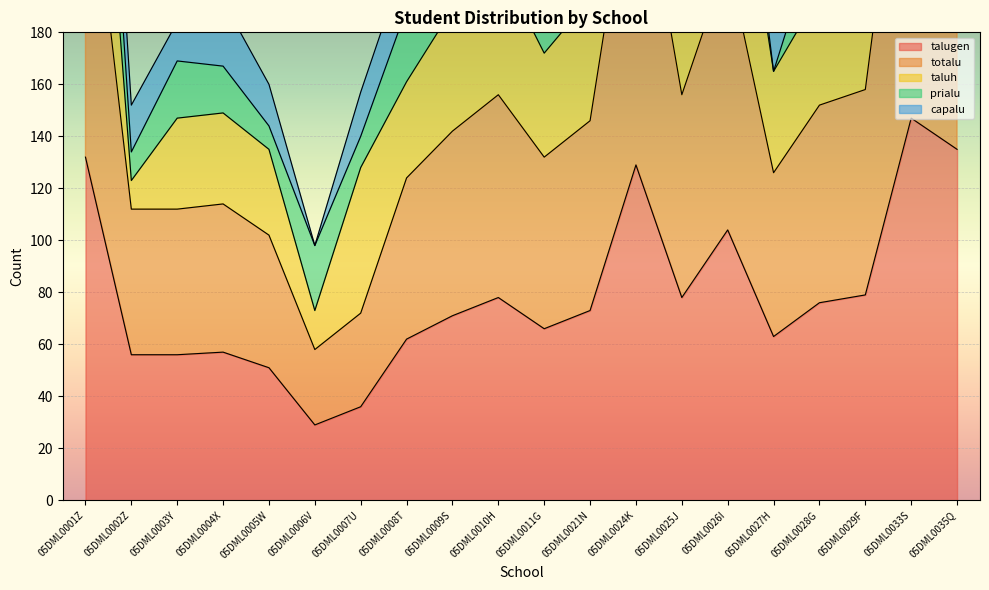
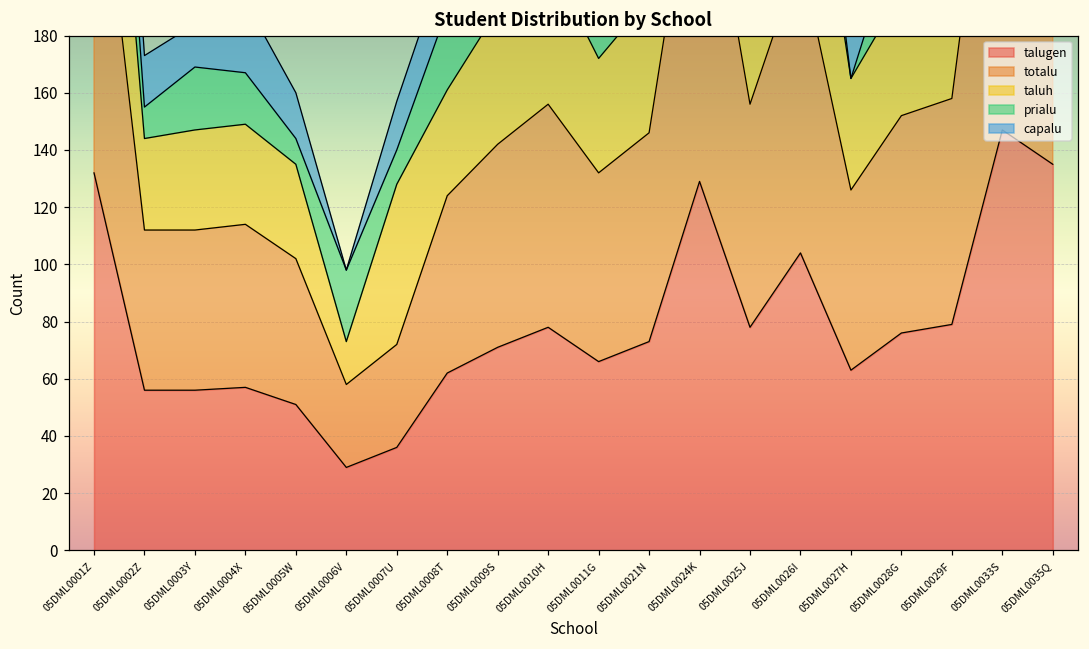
taluh, 05DML0002Z: 11 -> 32
